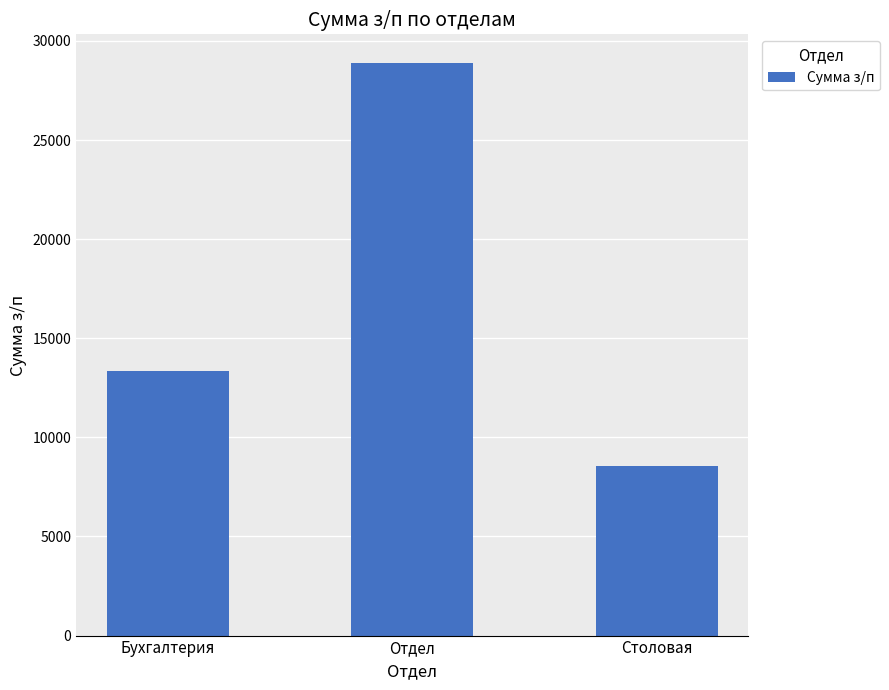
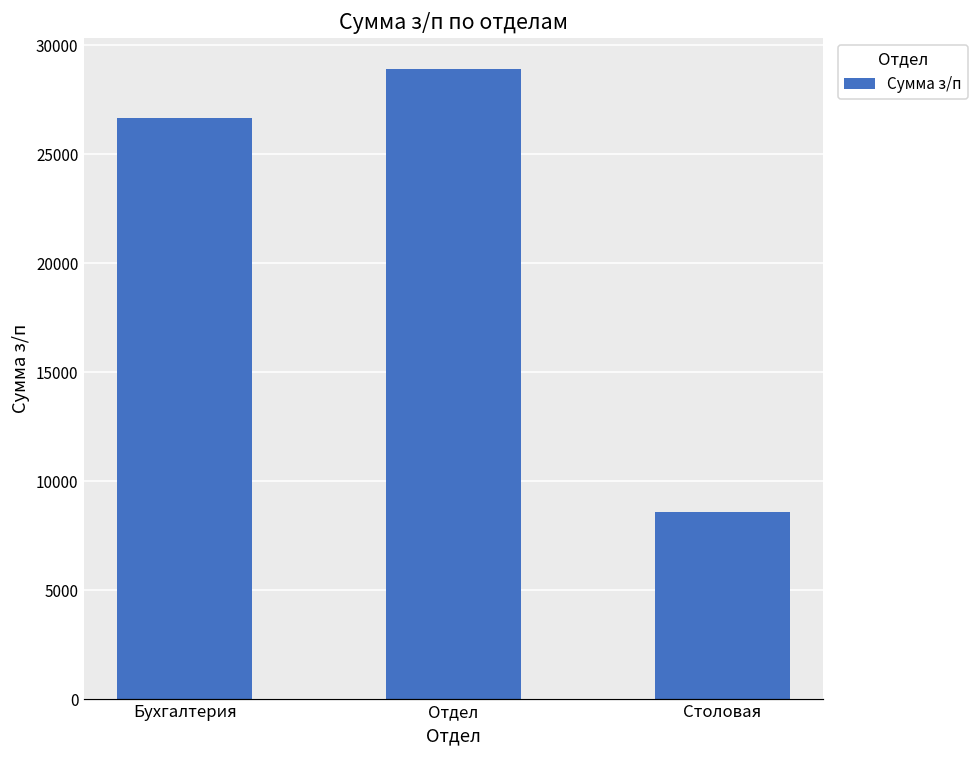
Бухгалтерия: 13400 -> 26700
